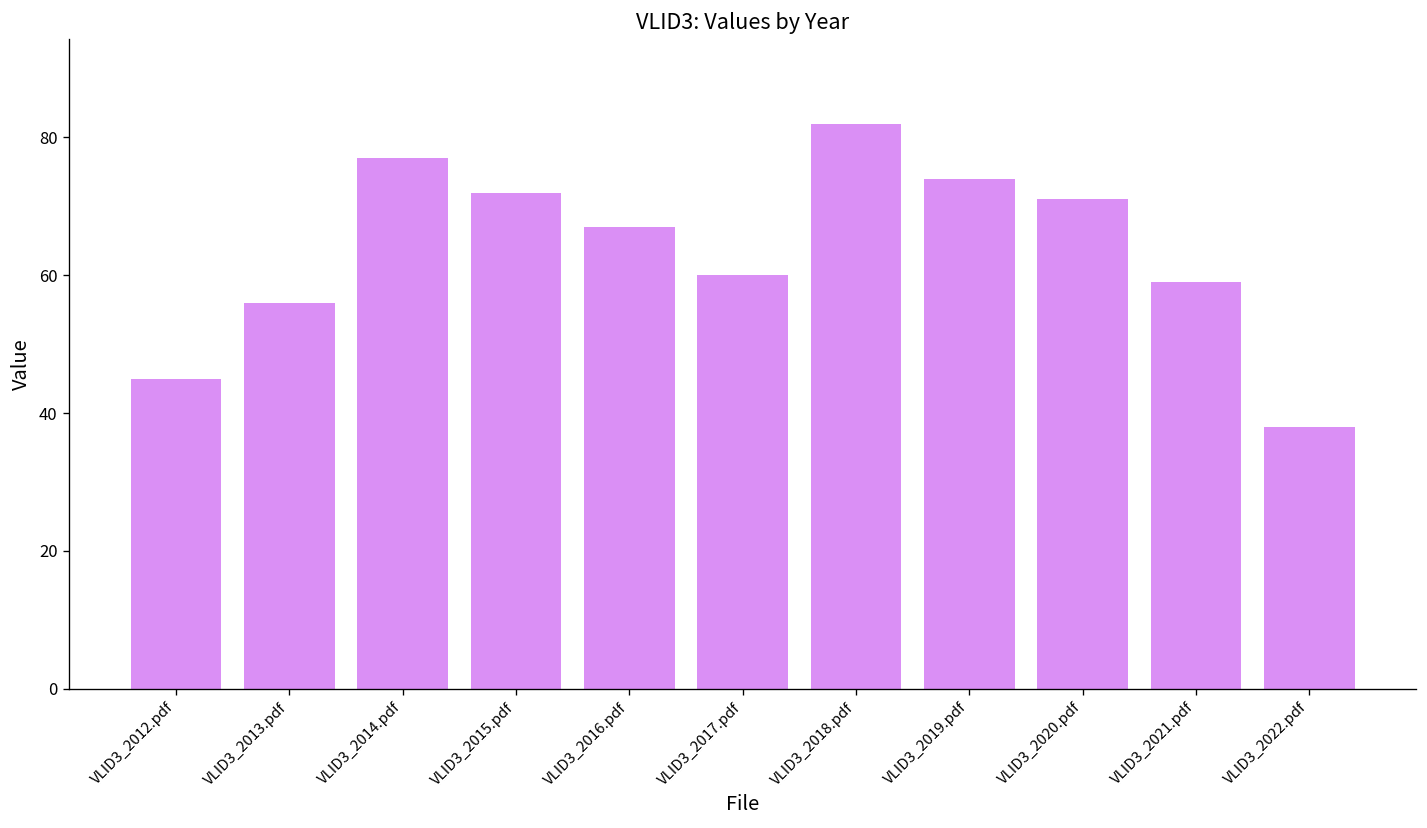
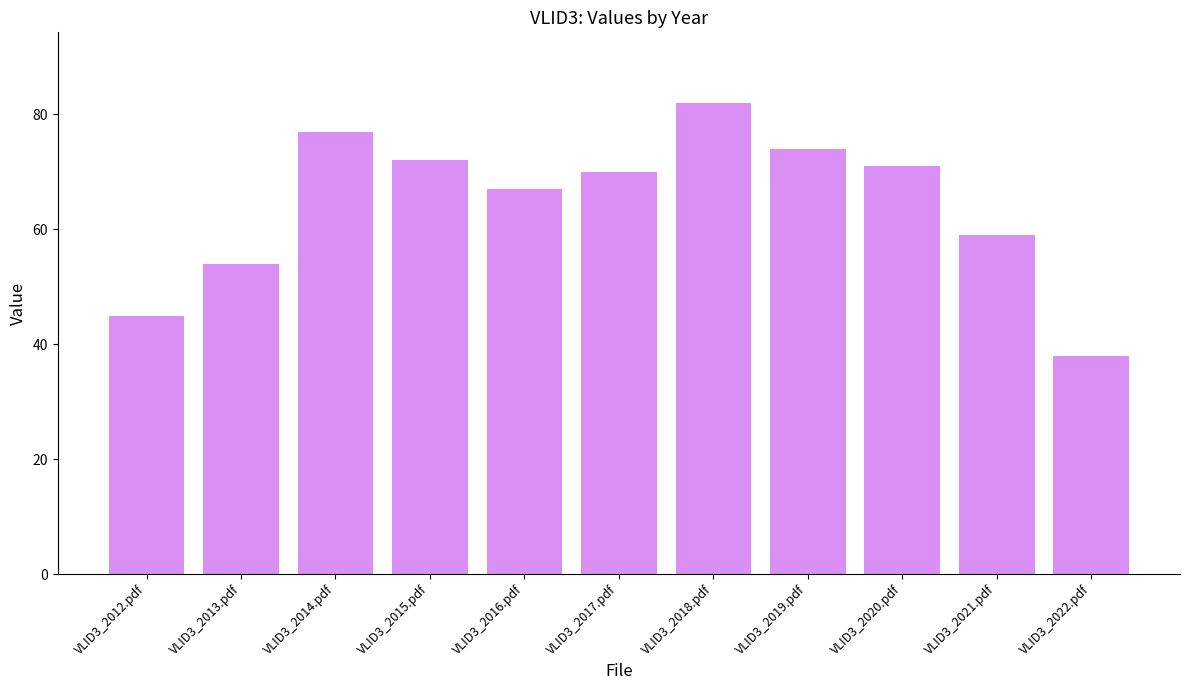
VLID3_2013.pdf: 56 -> 54
VLID3_2017.pdf: 60 -> 70
